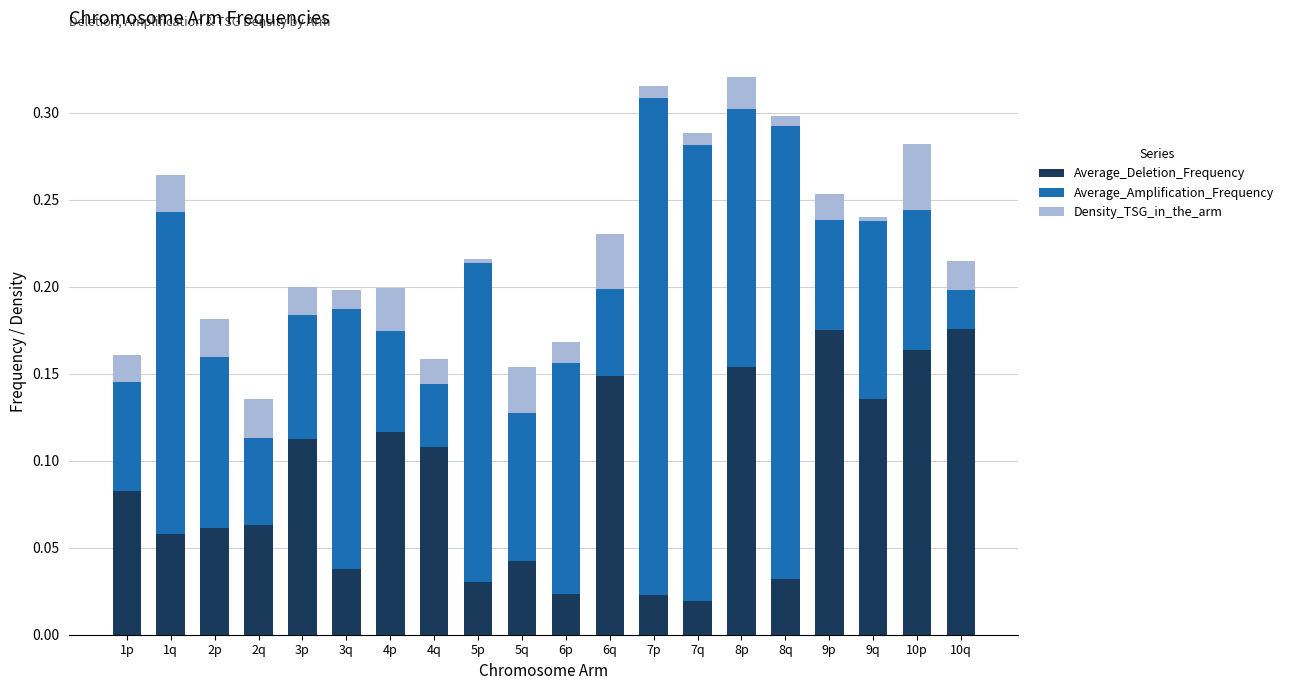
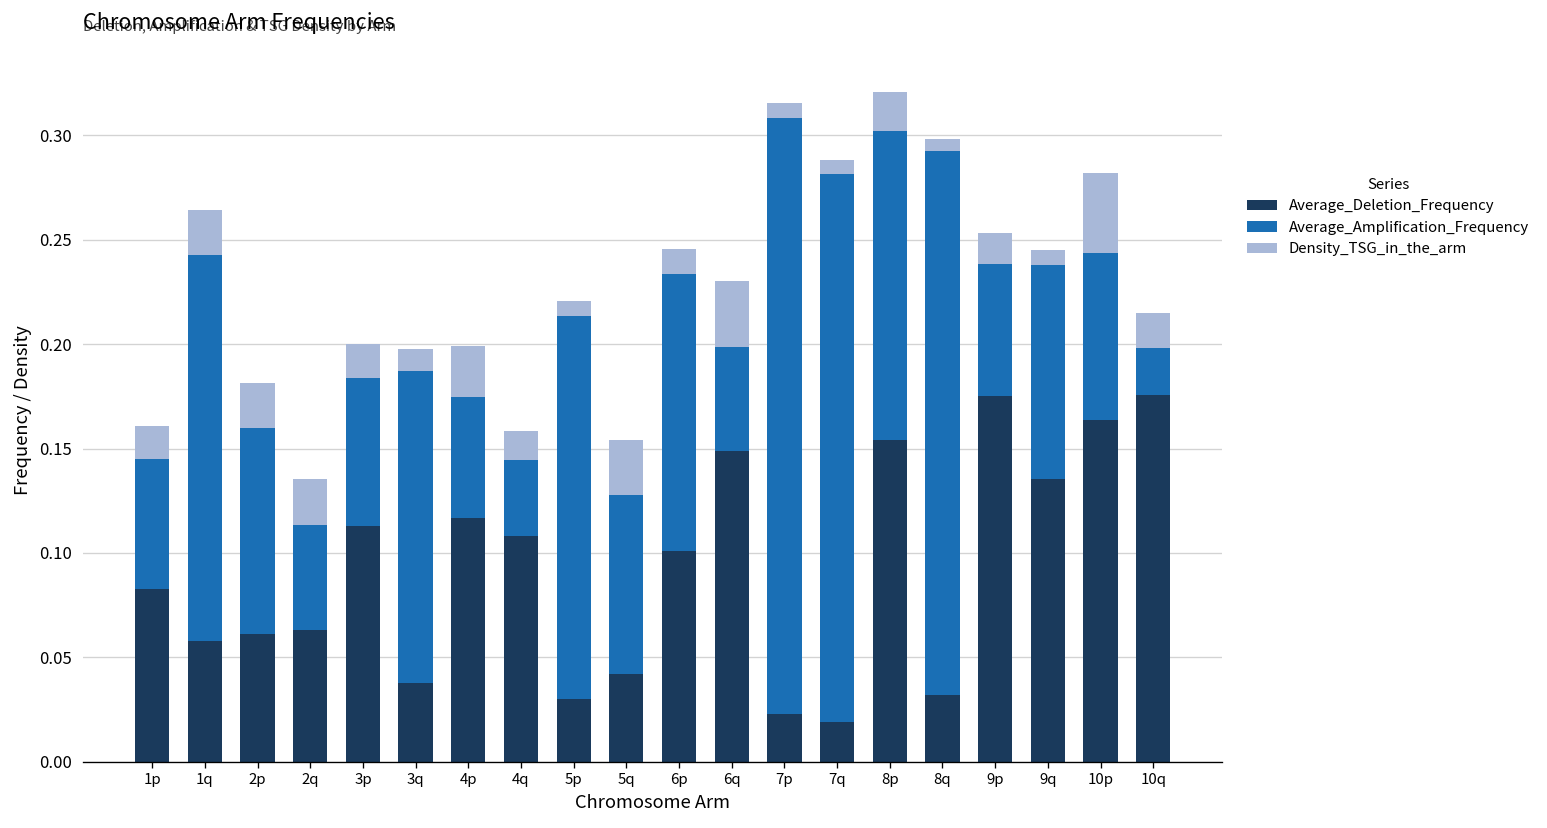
Density_TSG_in_the_arm, 5p: 0.003 -> 0.007
Average_Deletion_Frequency, 6p: 0.024 -> 0.101
Density_TSG_in_the_arm, 9q: 0.003 -> 0.007
